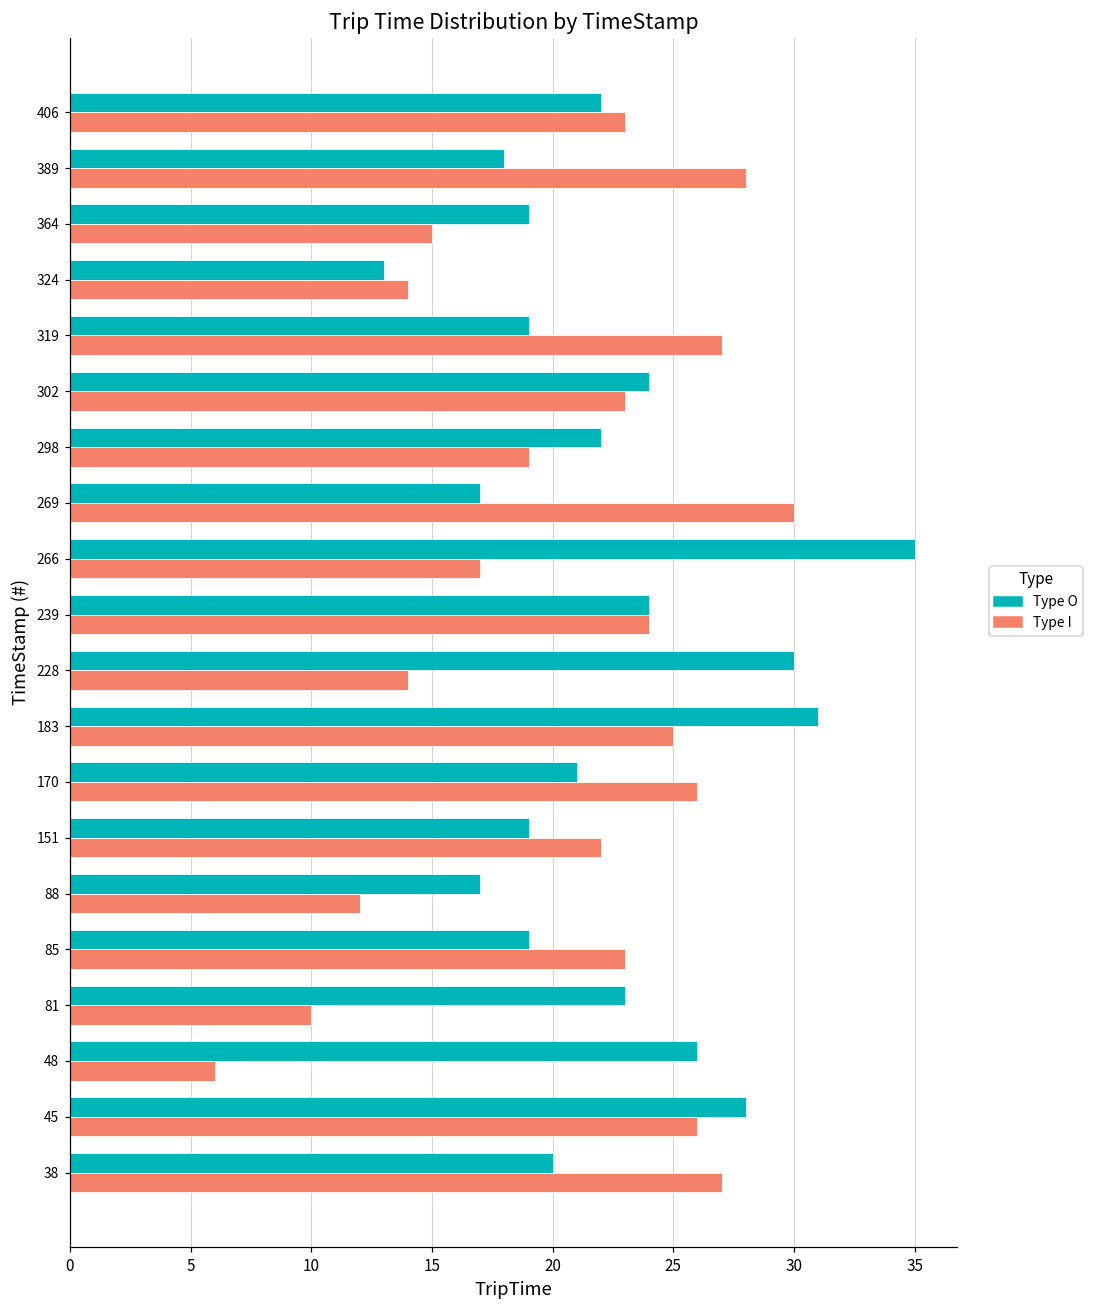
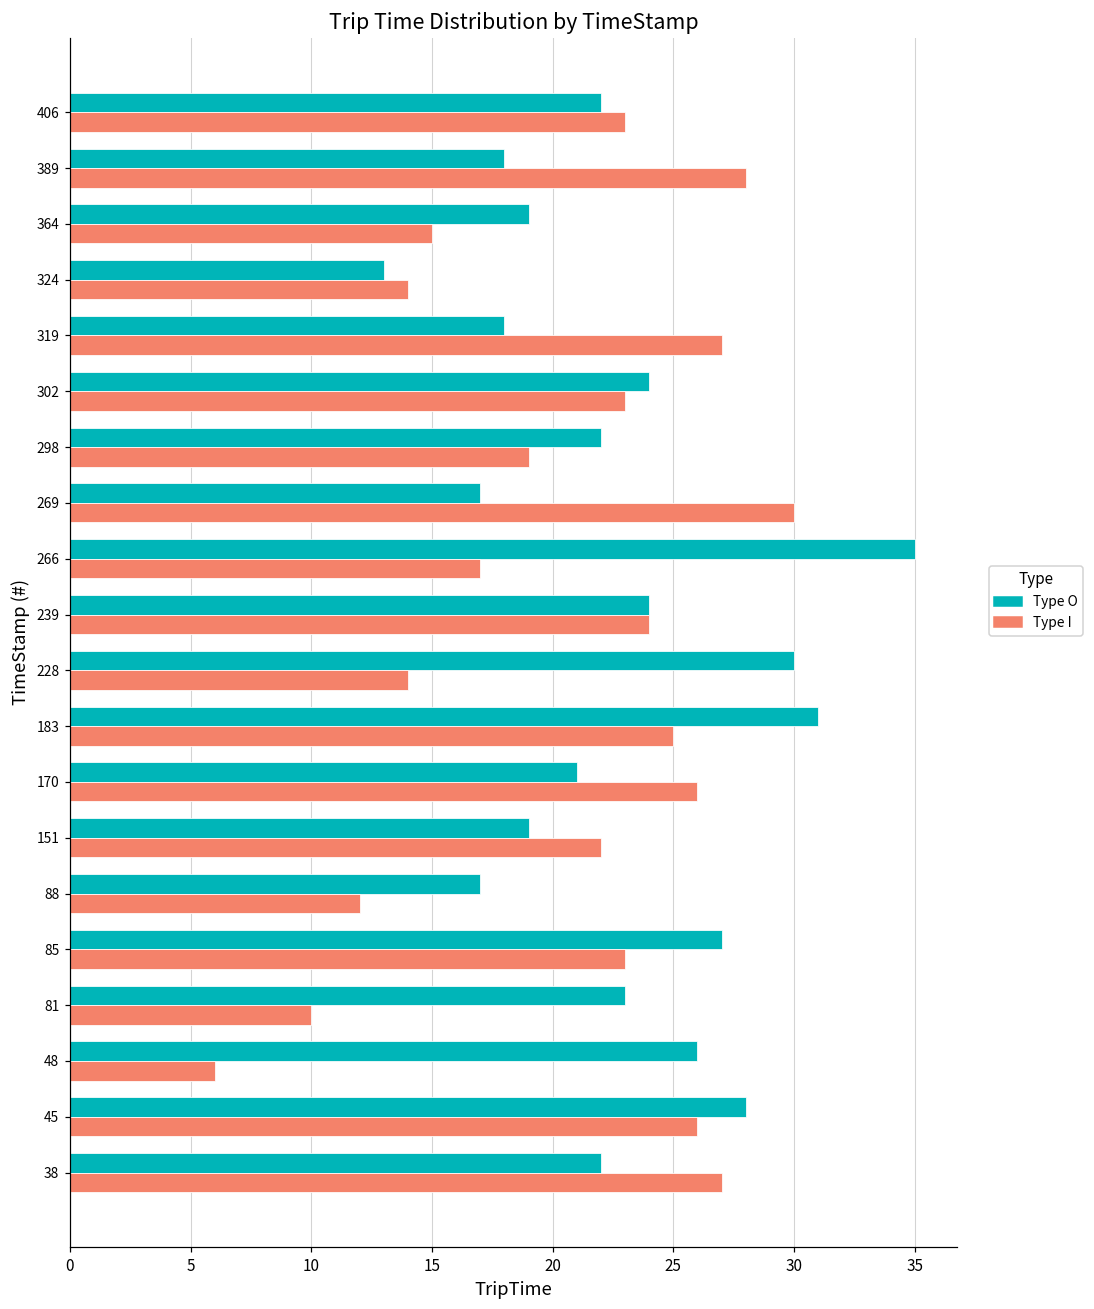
Type O, 319: 19 -> 18
Type O, 85: 19 -> 27
Type O, 38: 20 -> 22
